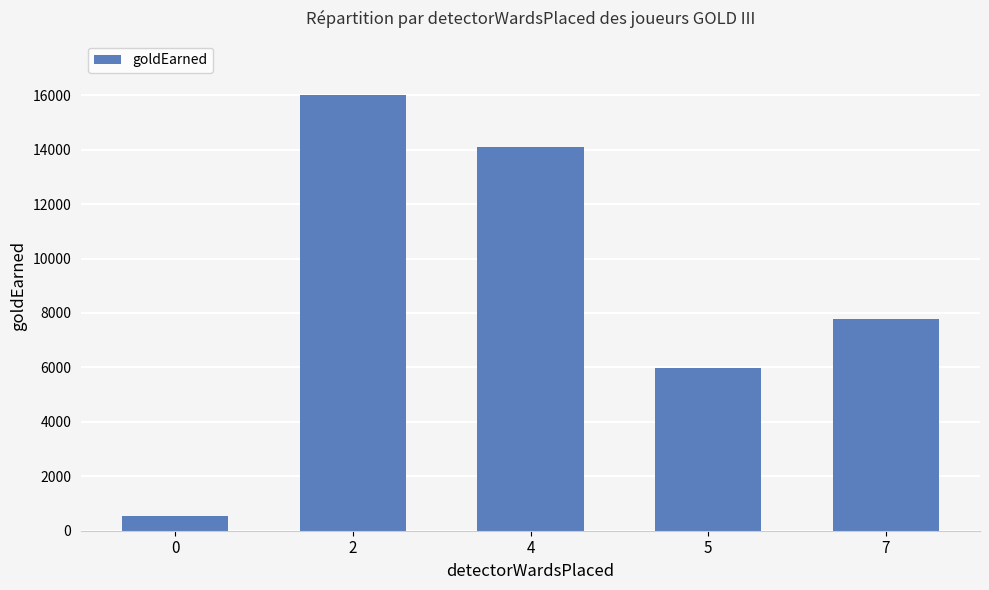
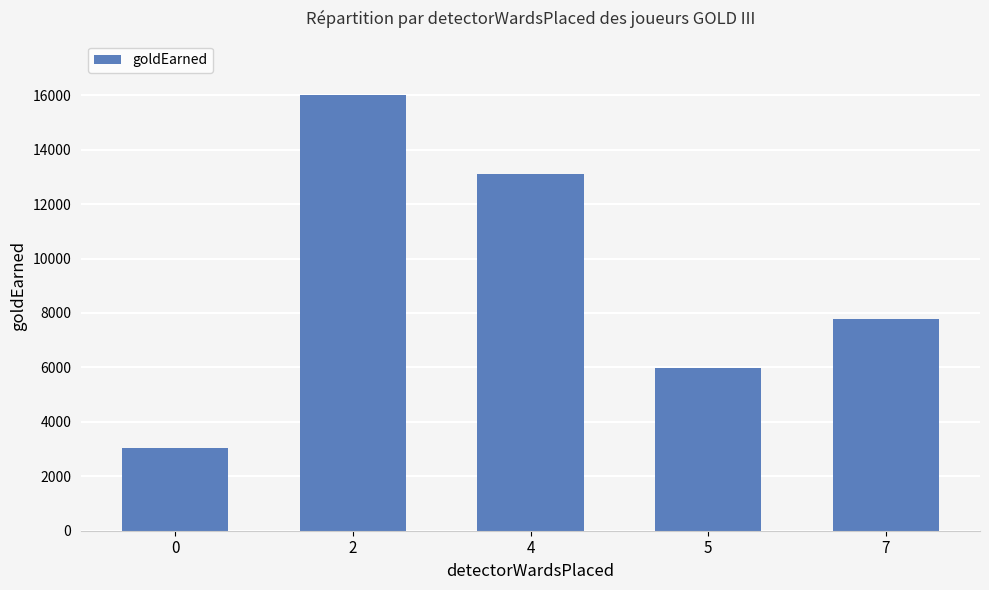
0: 500 -> 3000
4: 14100 -> 13100
